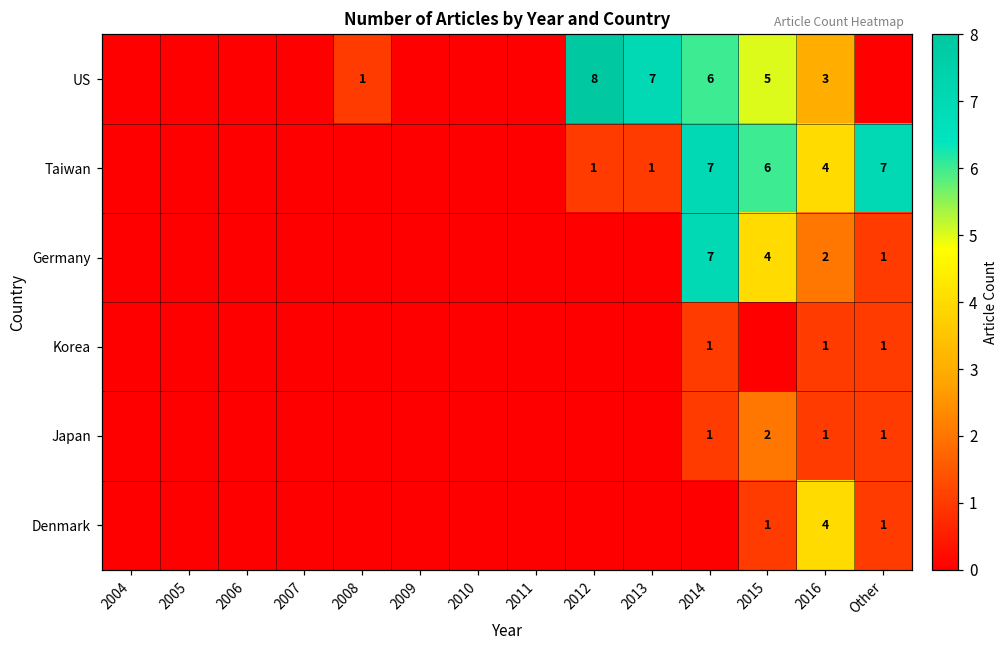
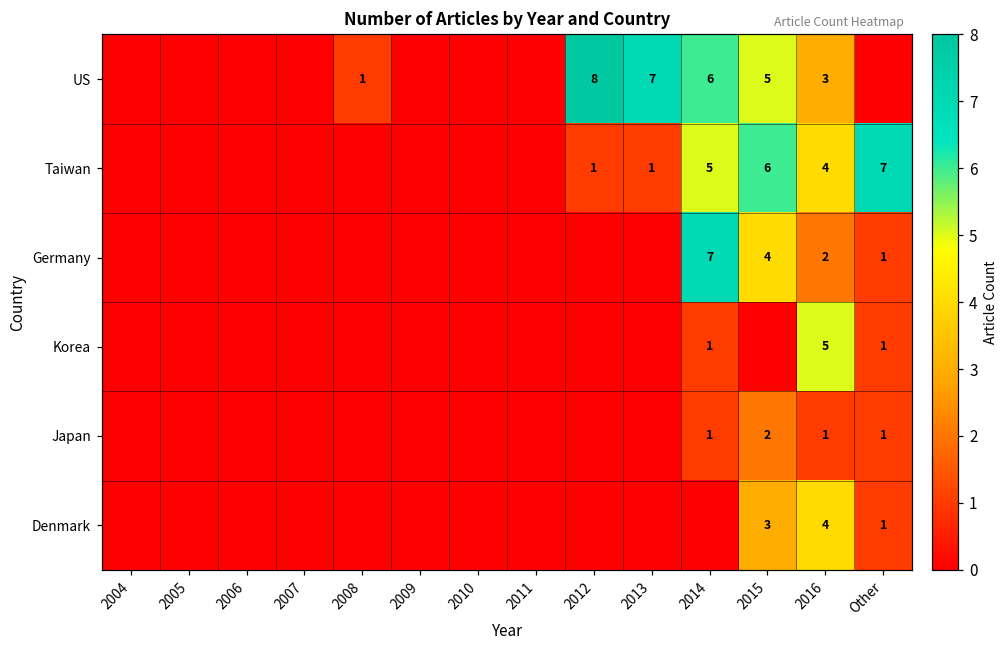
Taiwan, 2014: 7 -> 5
Korea, 2016: 1 -> 5
Denmark, 2015: 1 -> 3
